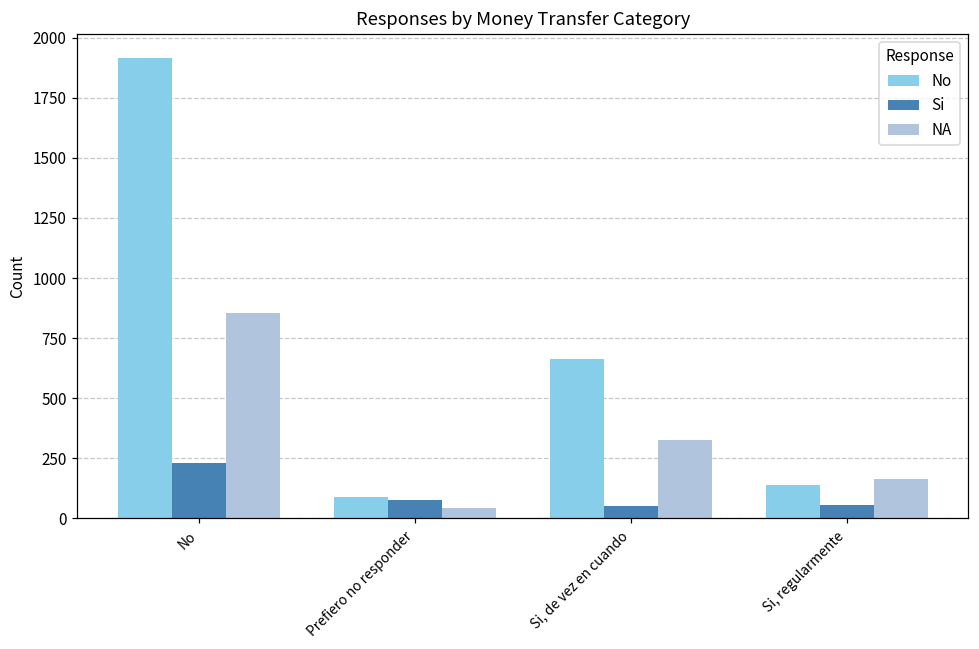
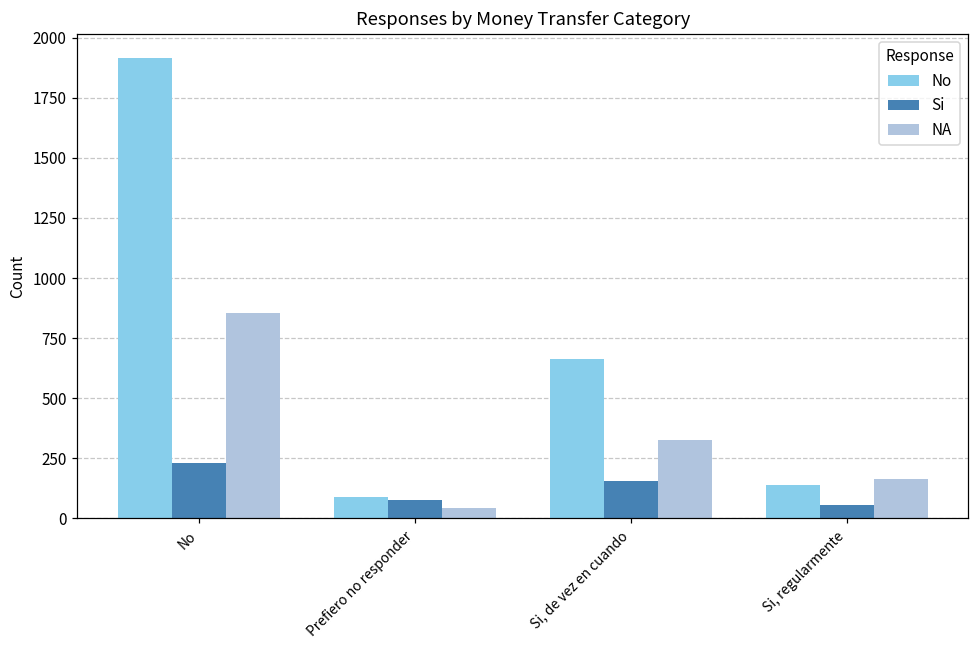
Si, Si, de vez en cuando: 50 -> 160
